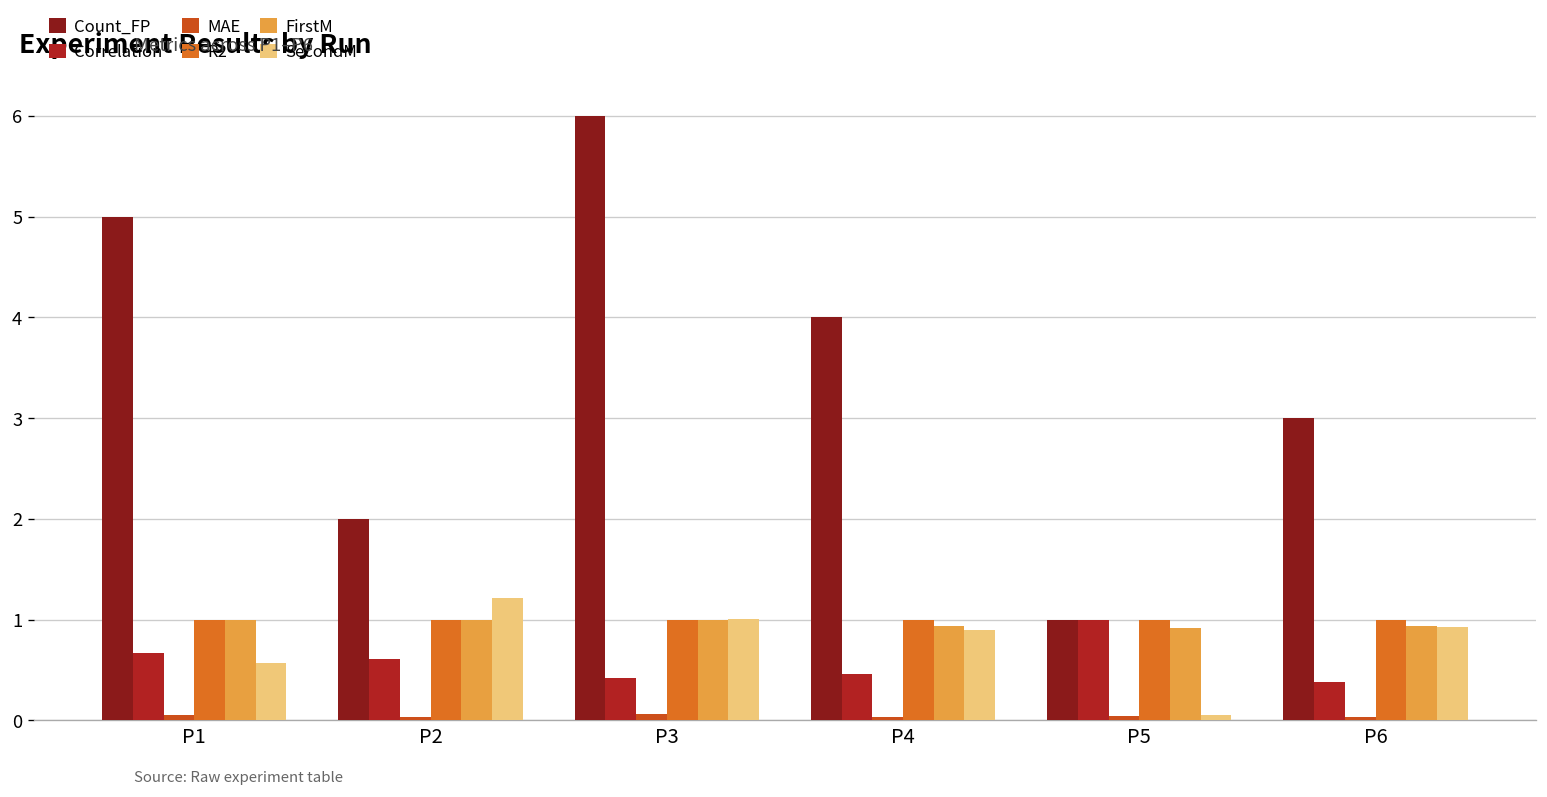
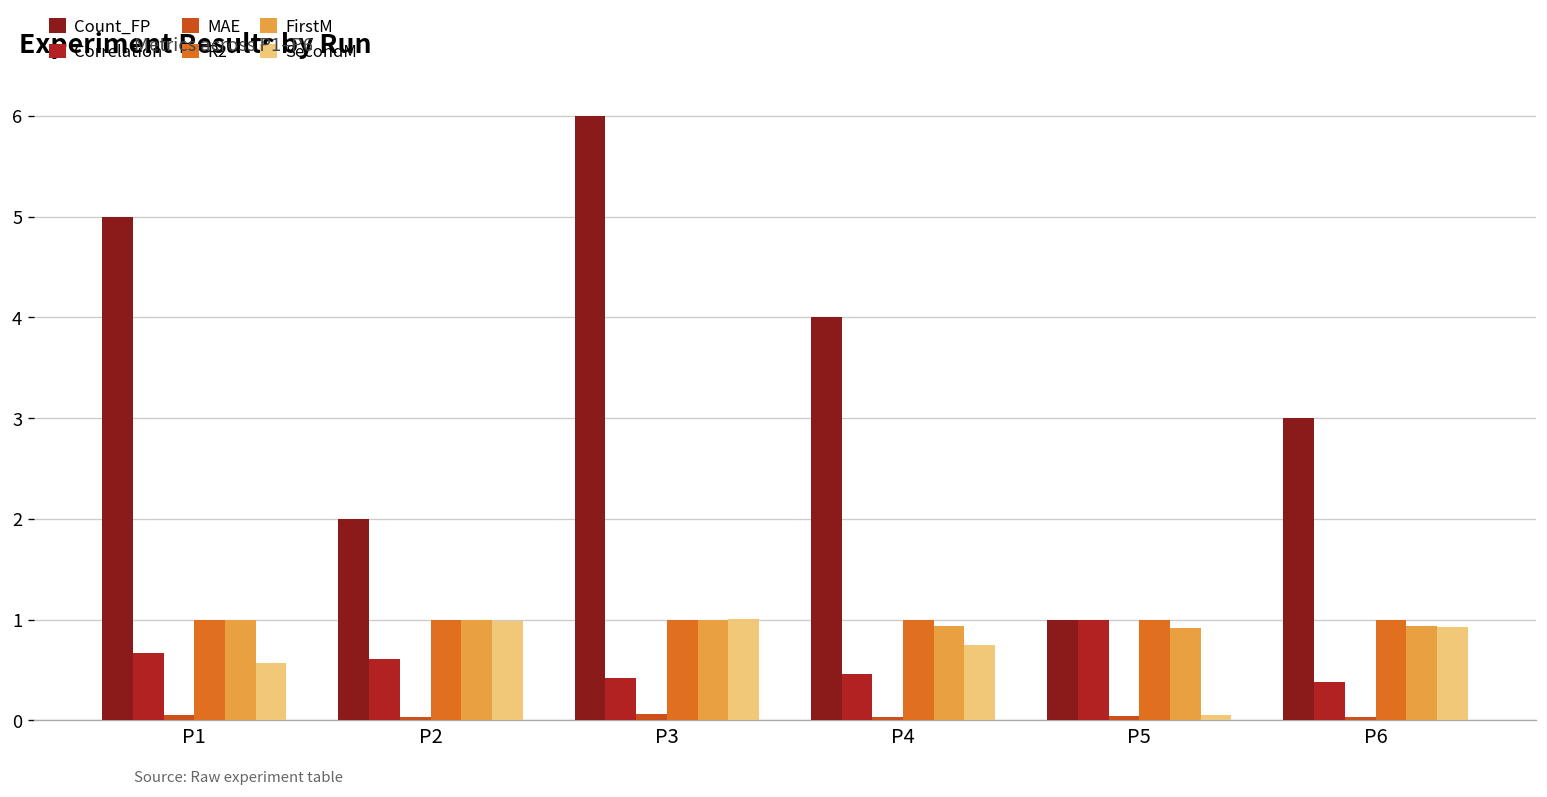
SecondM, P2: 1.2 -> 1.0
SecondM, P4: 0.9 -> 0.8
